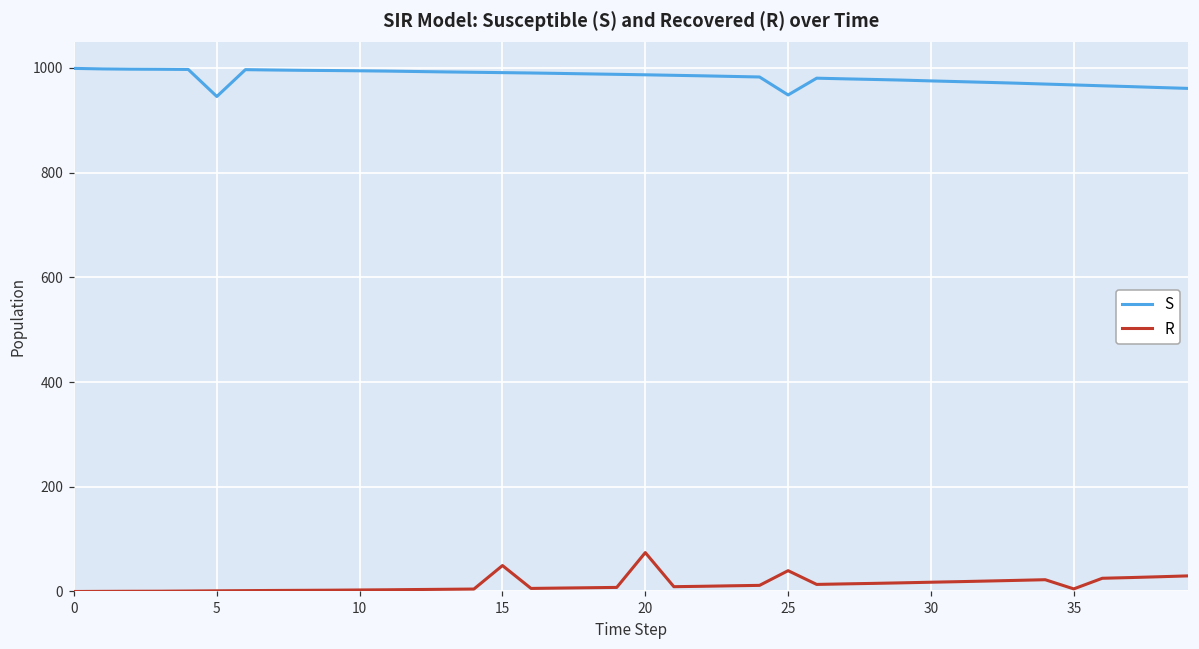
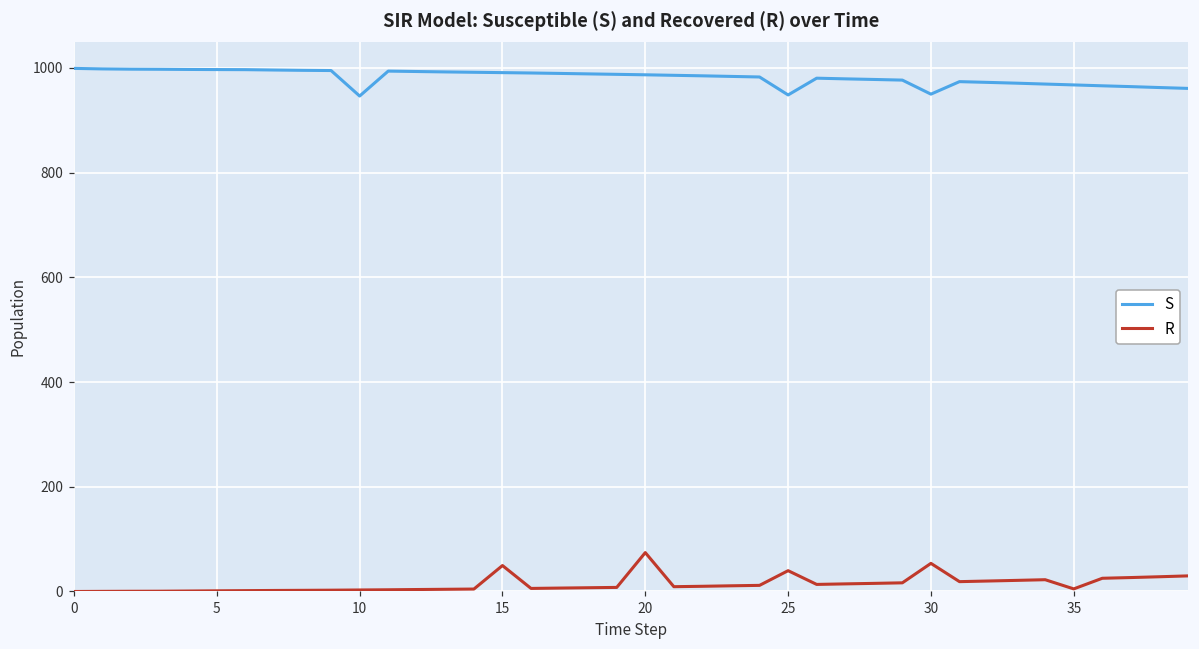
S, 5: 950 -> 1000
S, 10: 990 -> 950
S, 30: 980 -> 950
R, 30: 20 -> 50
